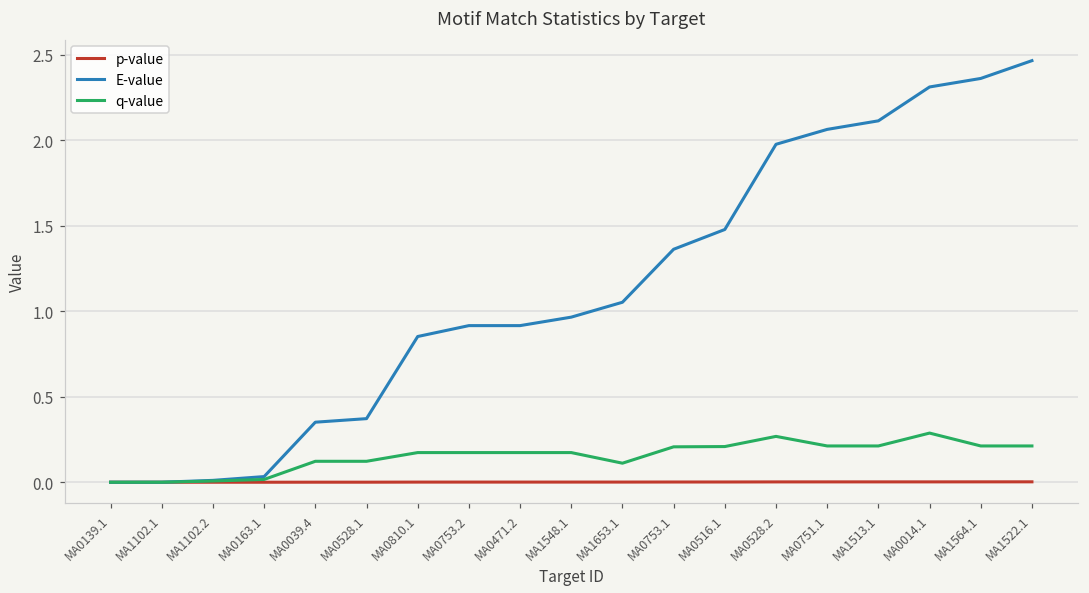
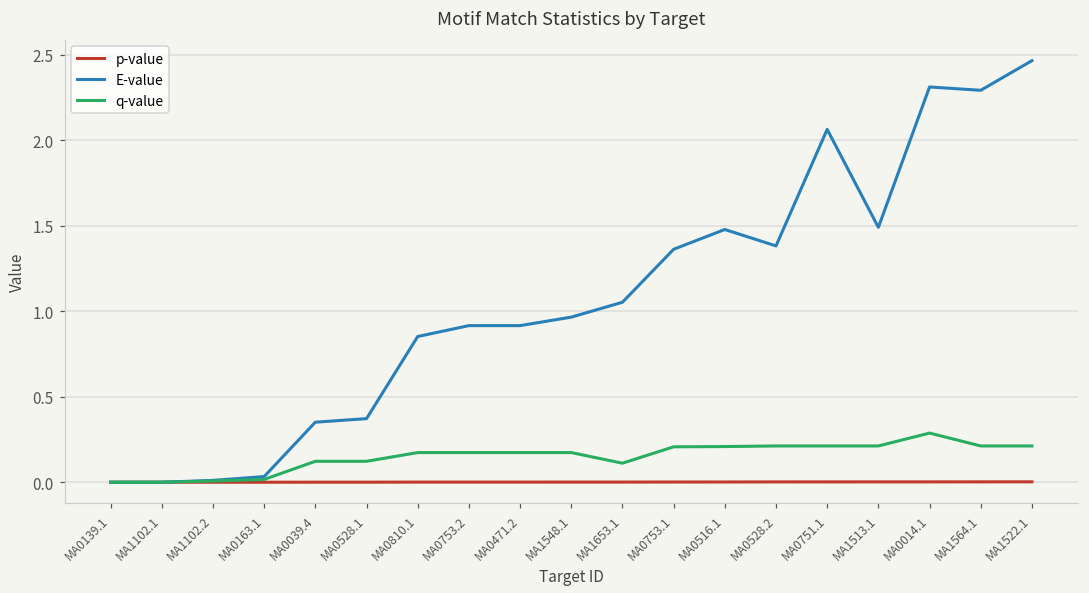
E-value, MA0528.2: 1.98 -> 1.38
q-value, MA0528.2: 0.27 -> 0.21
E-value, MA1513.1: 2.11 -> 1.49
E-value, MA1564.1: 2.36 -> 2.29
